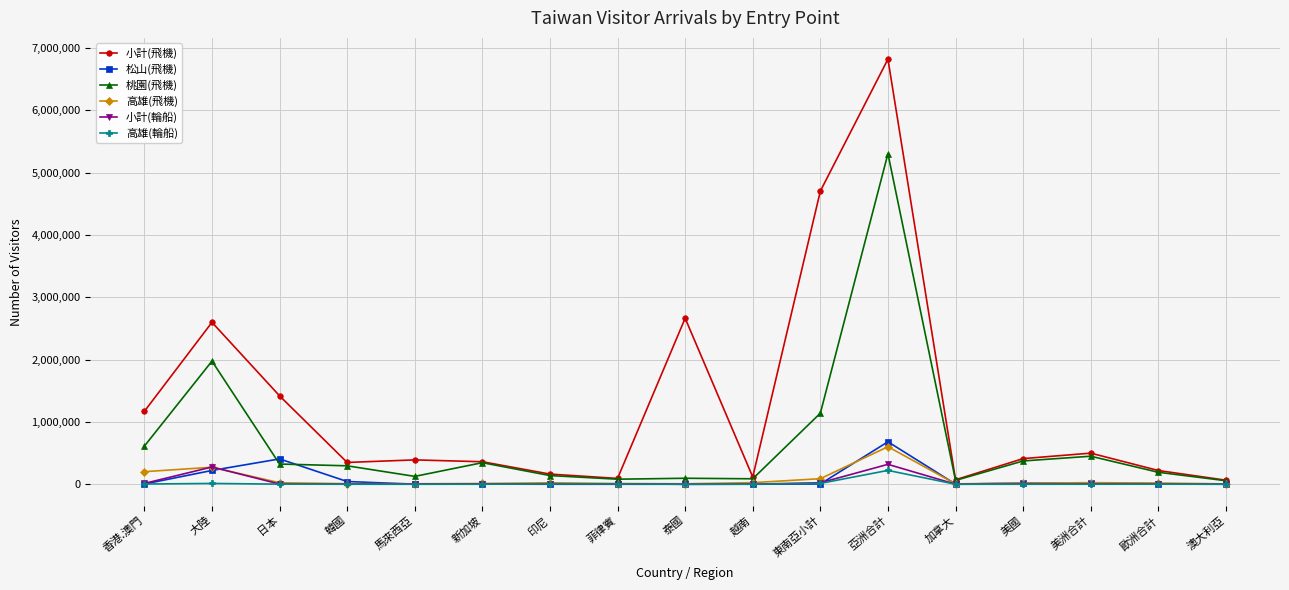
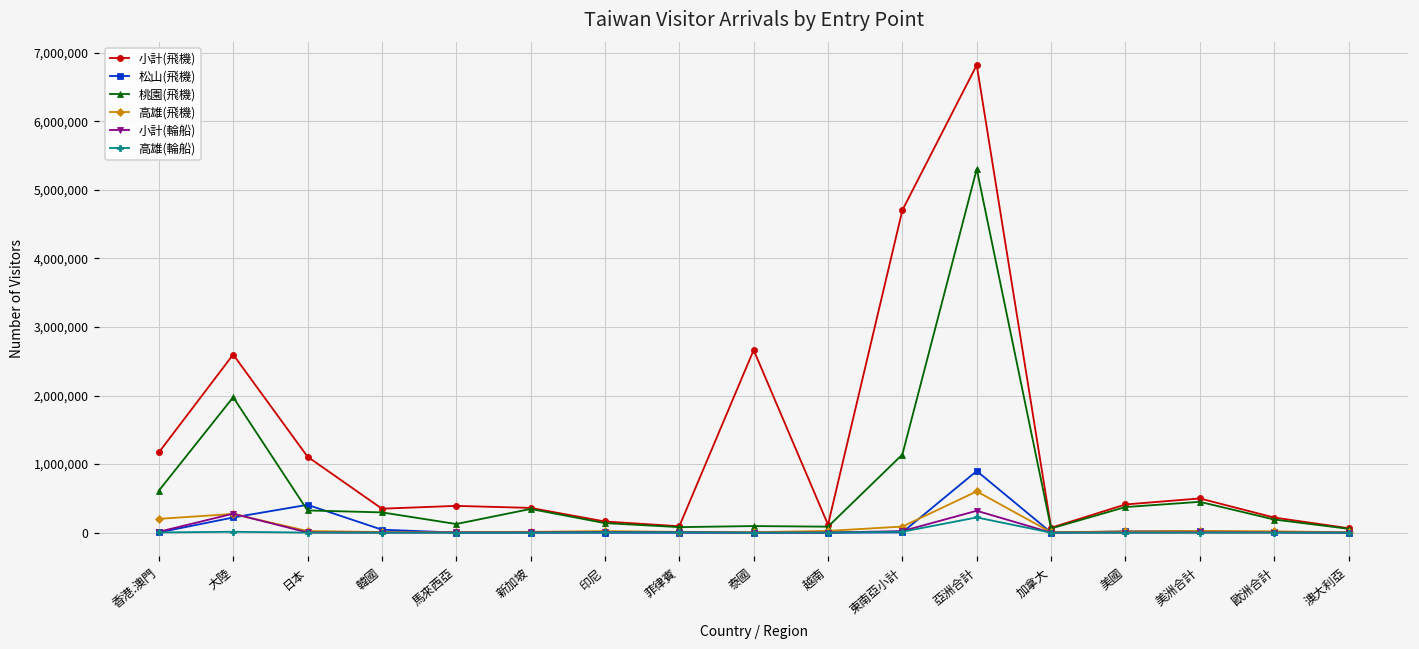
小計(飛機), 日本: 1,400,000 -> 1,100,000
松山(飛機), 亞洲合計: 700,000 -> 900,000
